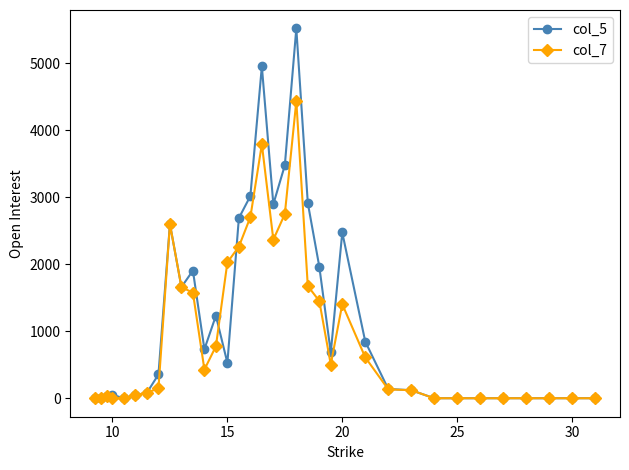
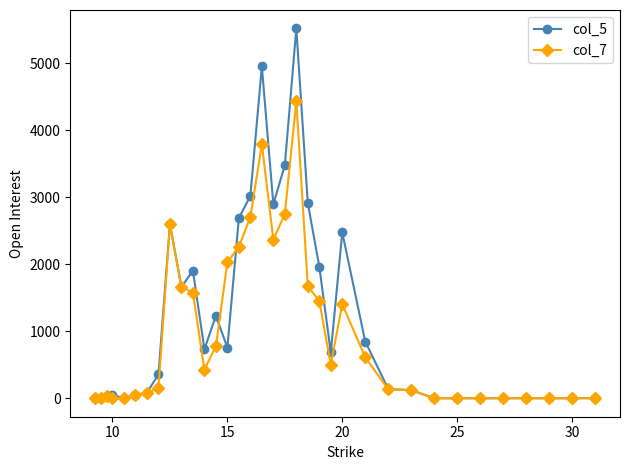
col_5, 15: 500 -> 800
